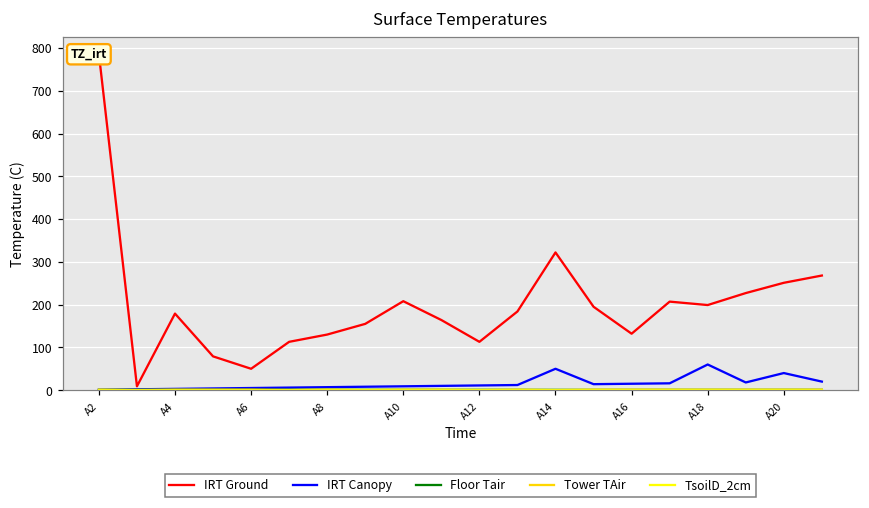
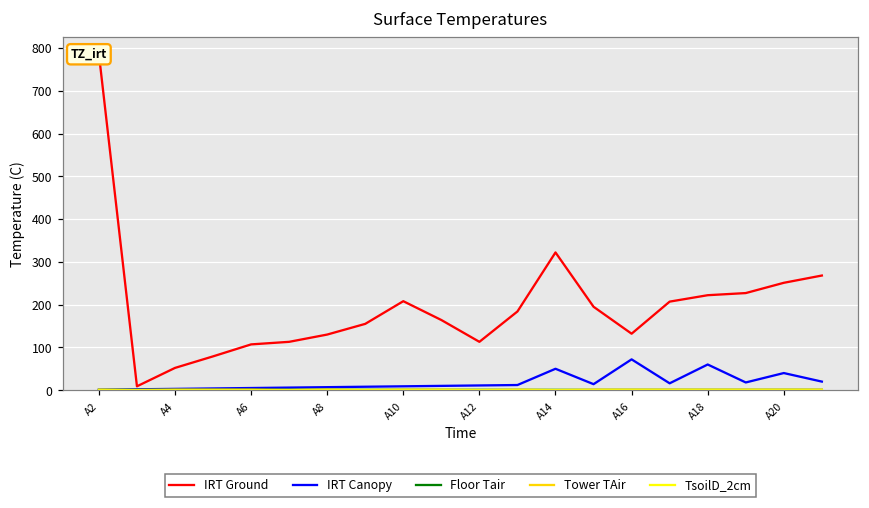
IRT Ground, A4: 180 -> 50
IRT Ground, A6: 50 -> 110
IRT Canopy, A16: 20 -> 70
IRT Ground, A18: 200 -> 220
